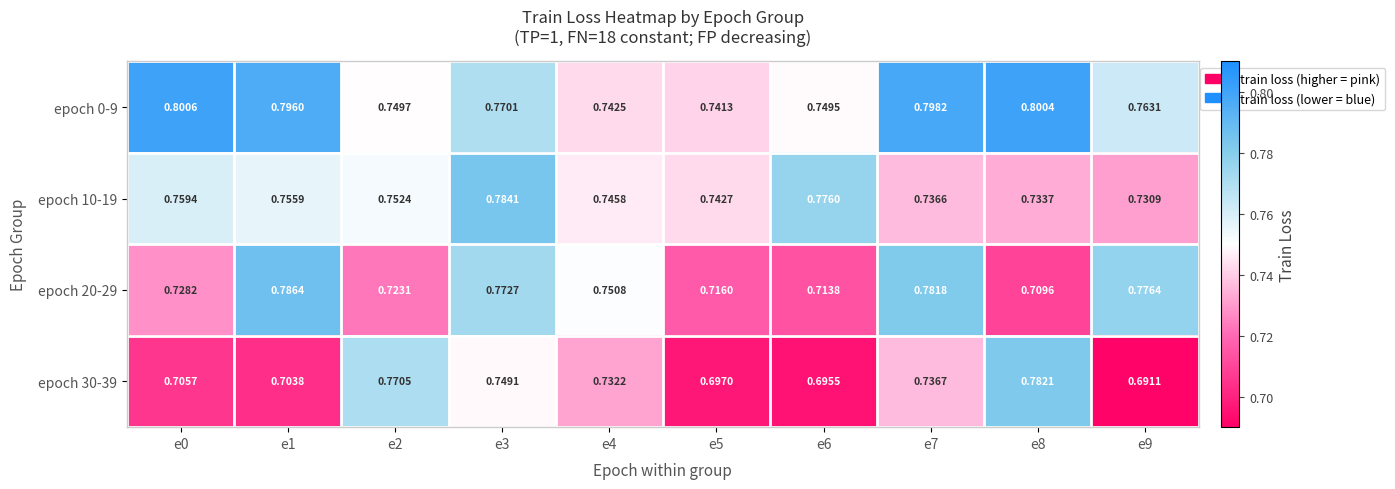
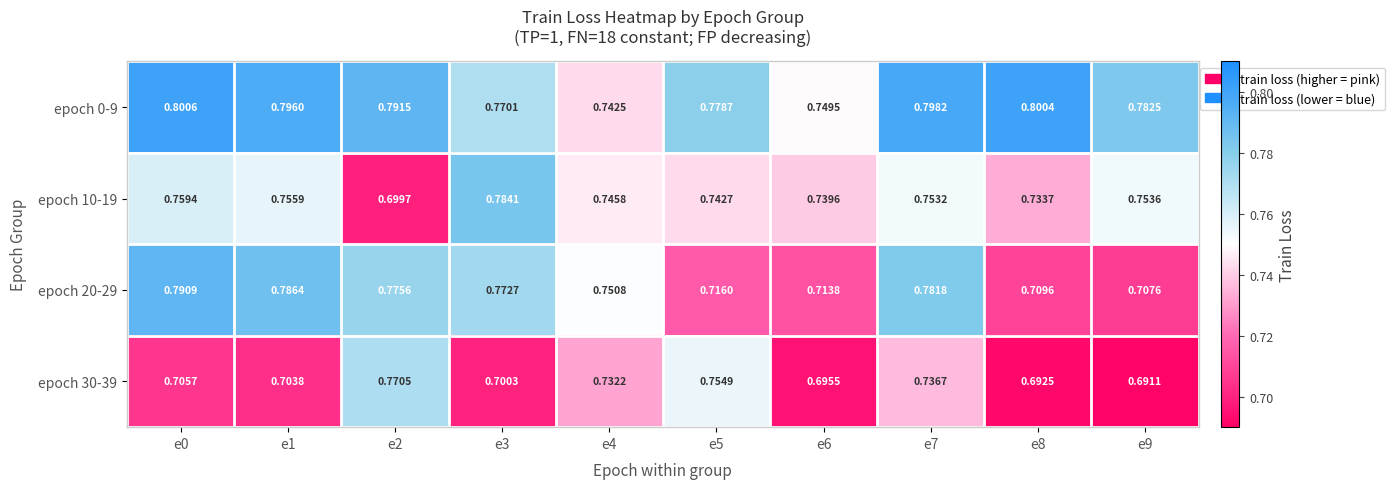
epoch 0-9, e2: 0.7497 -> 0.7915
epoch 0-9, e5: 0.7413 -> 0.7787
epoch 0-9, e9: 0.7631 -> 0.7825
epoch 10-19, e2: 0.7524 -> 0.6997
epoch 10-19, e6: 0.7760 -> 0.7396
epoch 10-19, e7: 0.7366 -> 0.7532
epoch 10-19, e9: 0.7309 -> 0.7536
epoch 20-29, e0: 0.7282 -> 0.7909
epoch 20-29, e2: 0.7231 -> 0.7756
epoch 20-29, e9: 0.7764 -> 0.7076
epoch 30-39, e3: 0.7491 -> 0.7003
epoch 30-39, e5: 0.6970 -> 0.7549
epoch 30-39, e8: 0.7821 -> 0.6925
